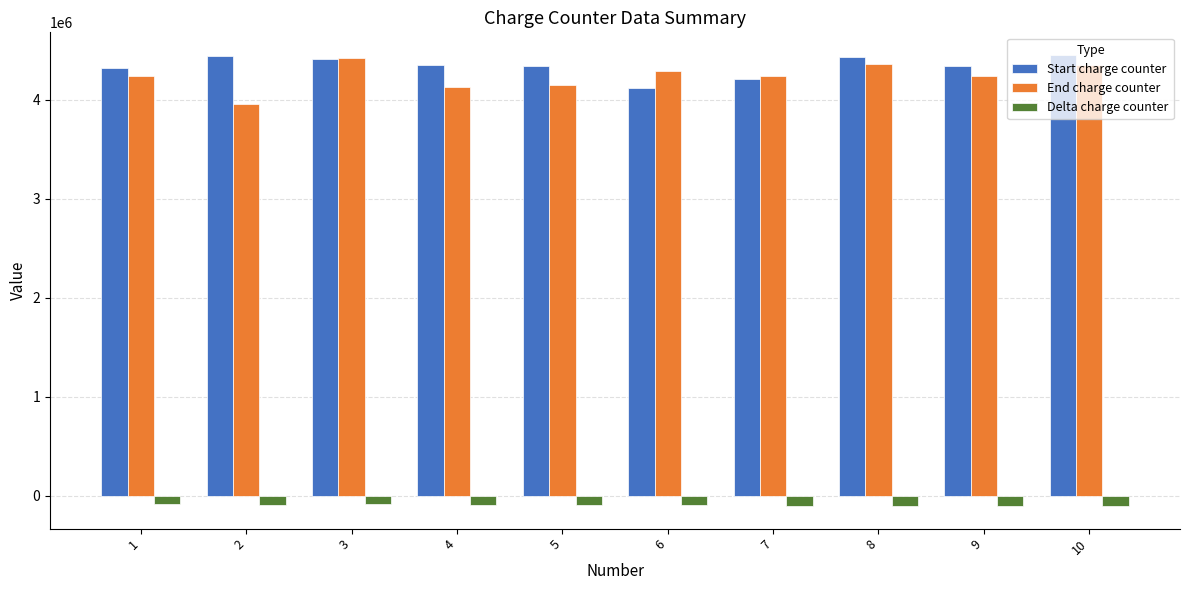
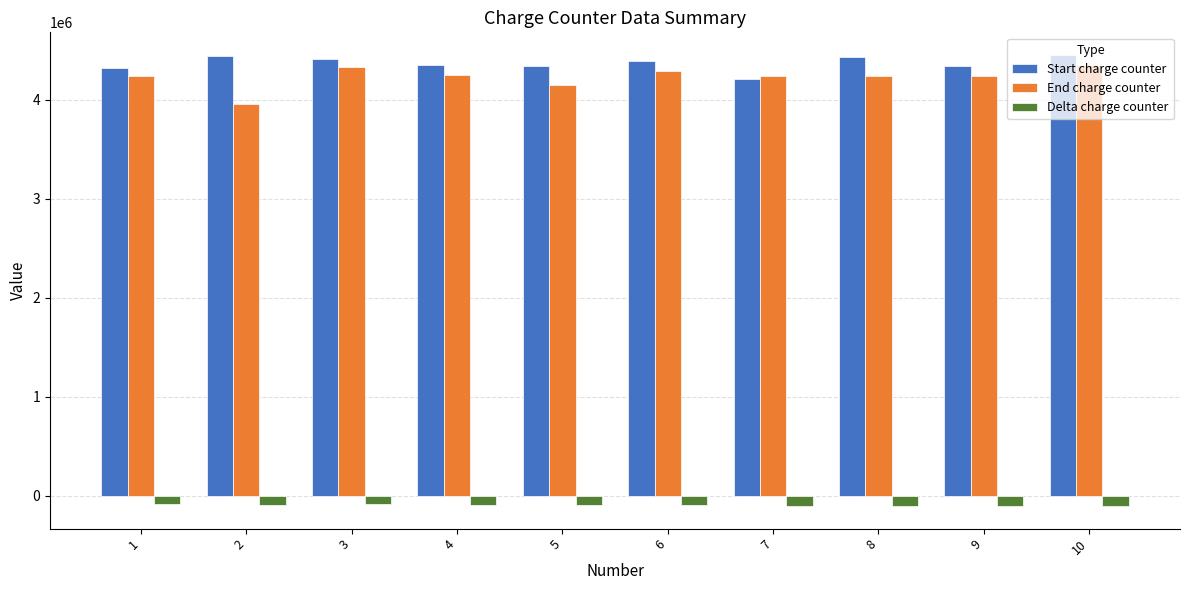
End charge counter, 3: 4400000 -> 4300000
End charge counter, 4: 4100000 -> 4300000
Start charge counter, 6: 4100000 -> 4400000
End charge counter, 8: 4400000 -> 4200000
